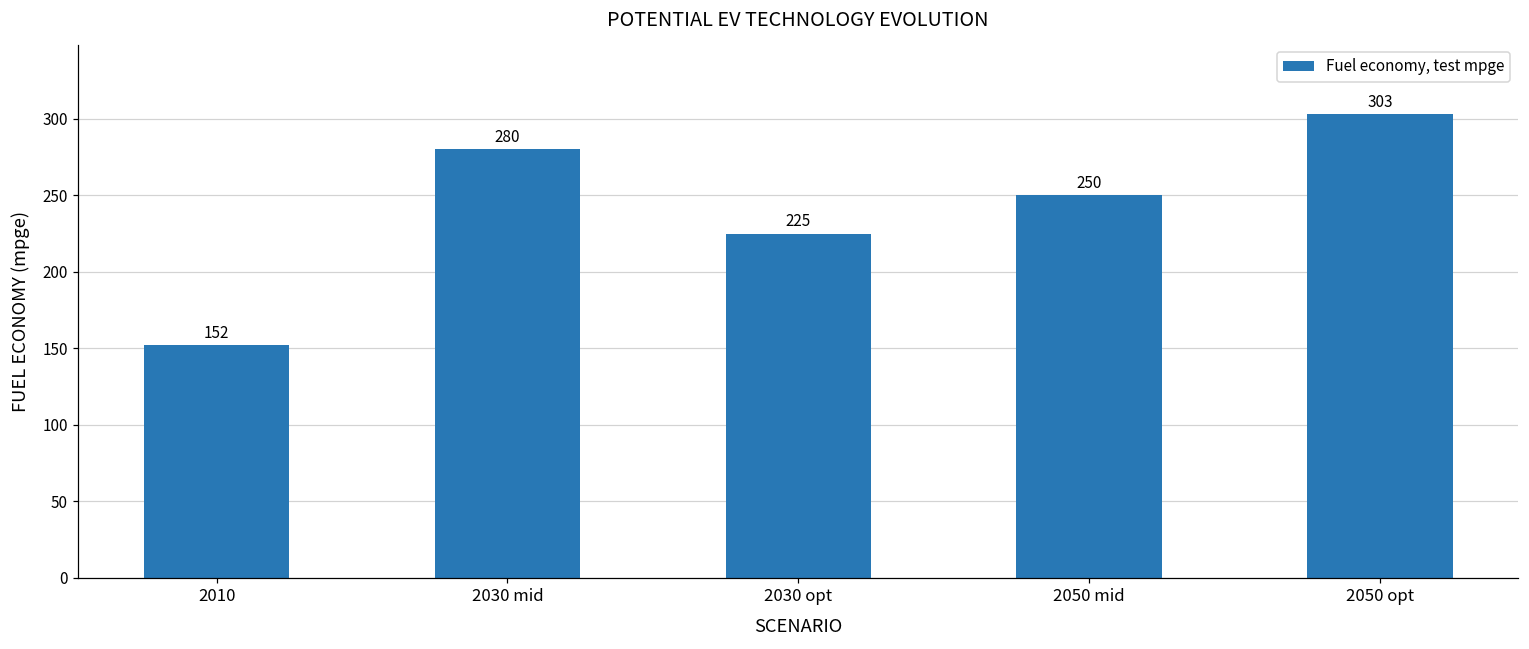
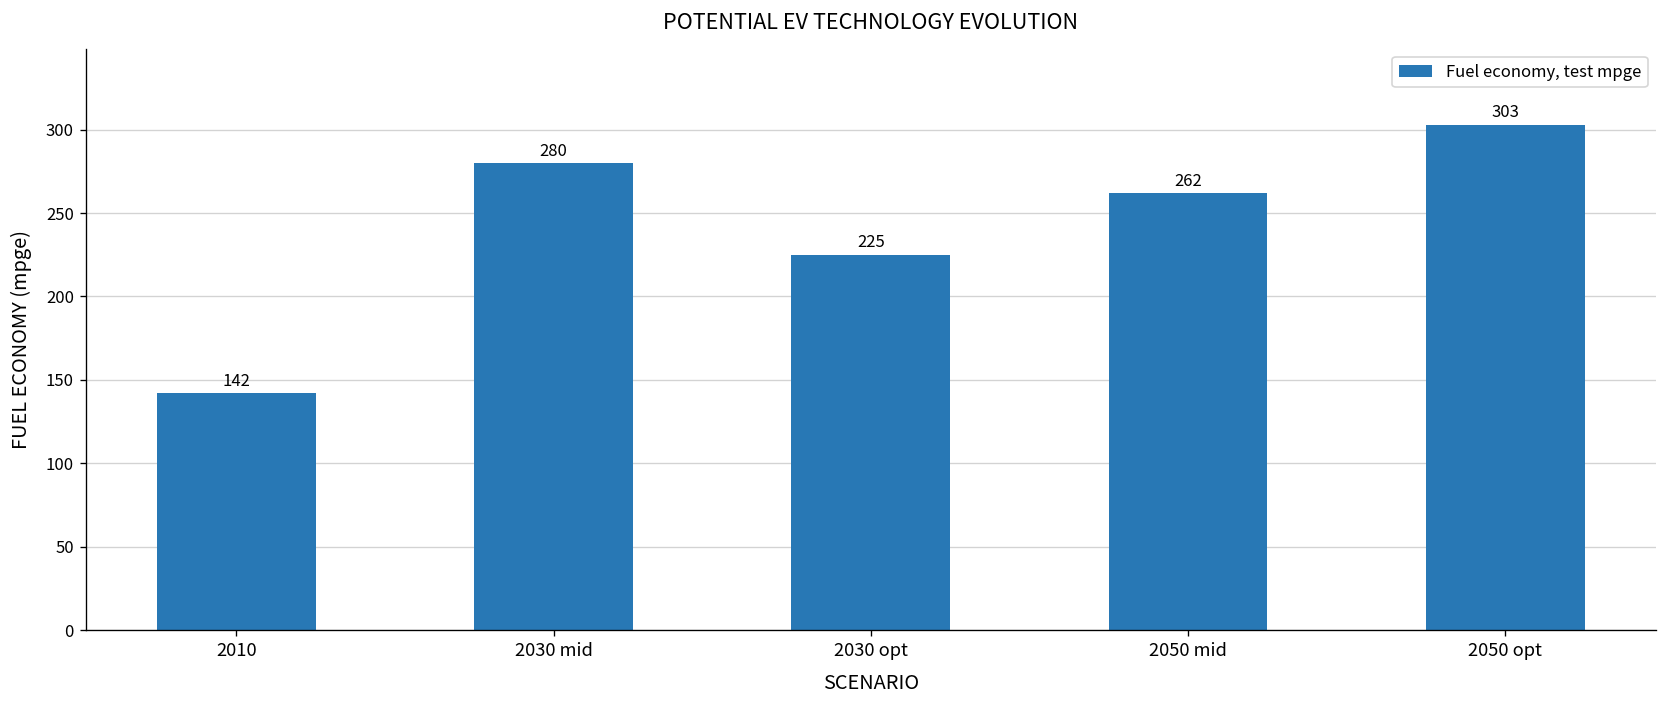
2010: 152 -> 142
2050 mid: 250 -> 262
